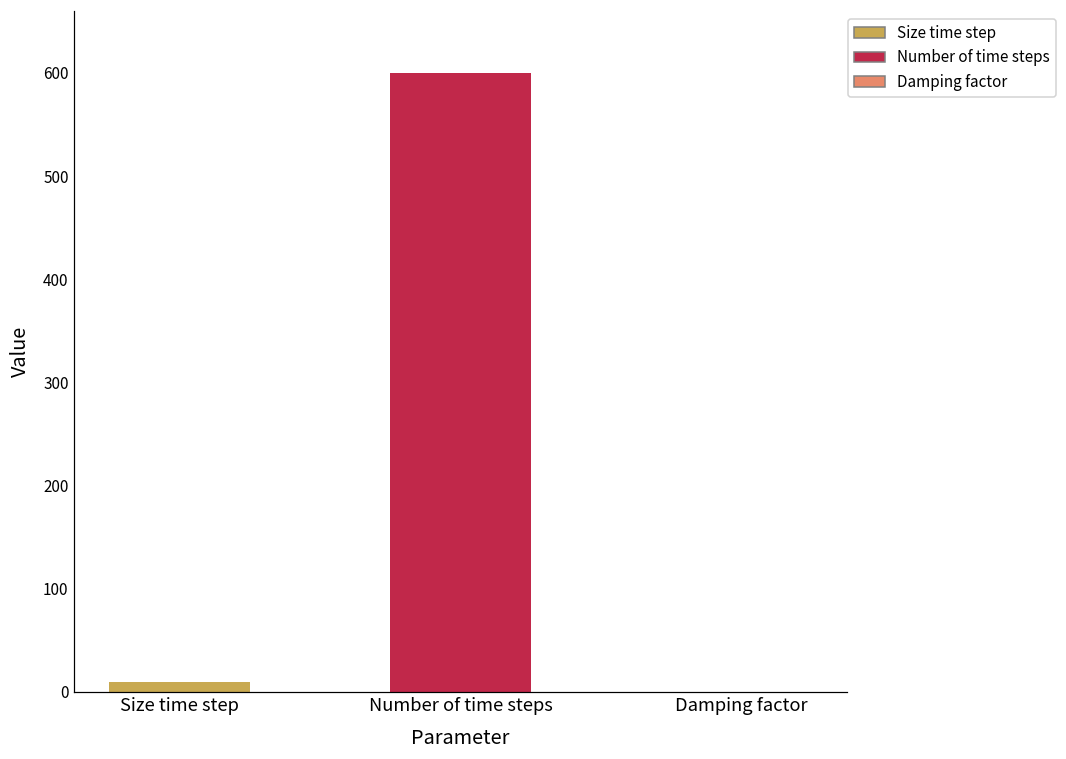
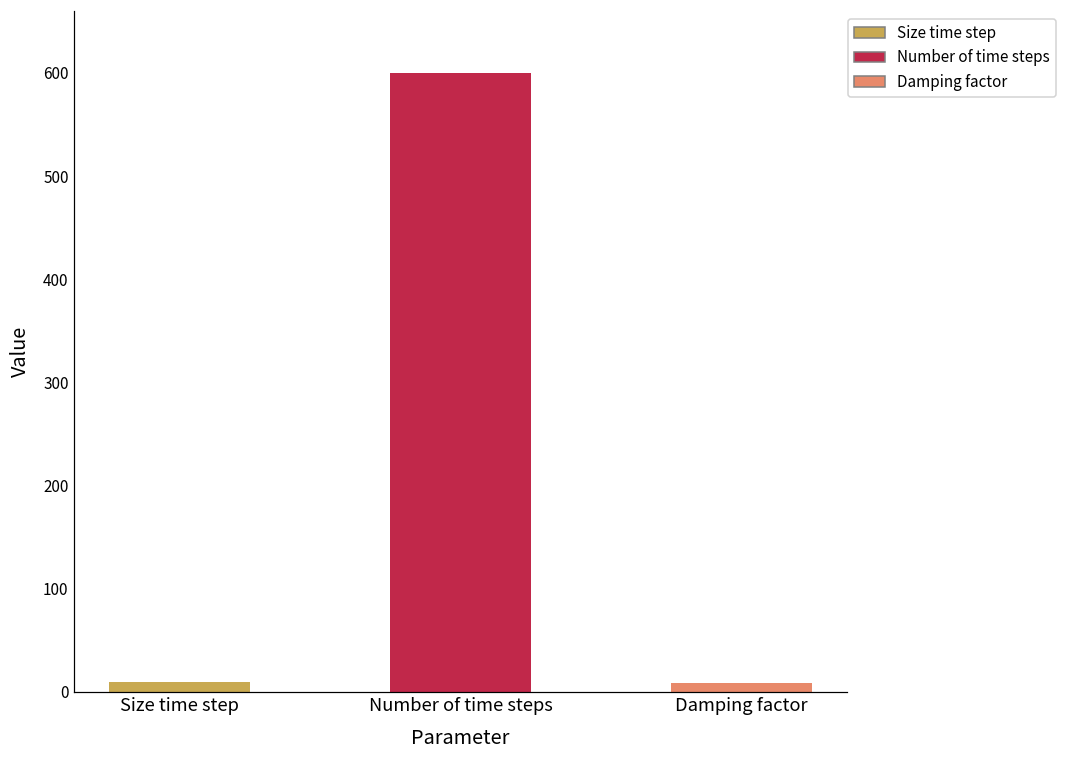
Damping factor: 0 -> 10
